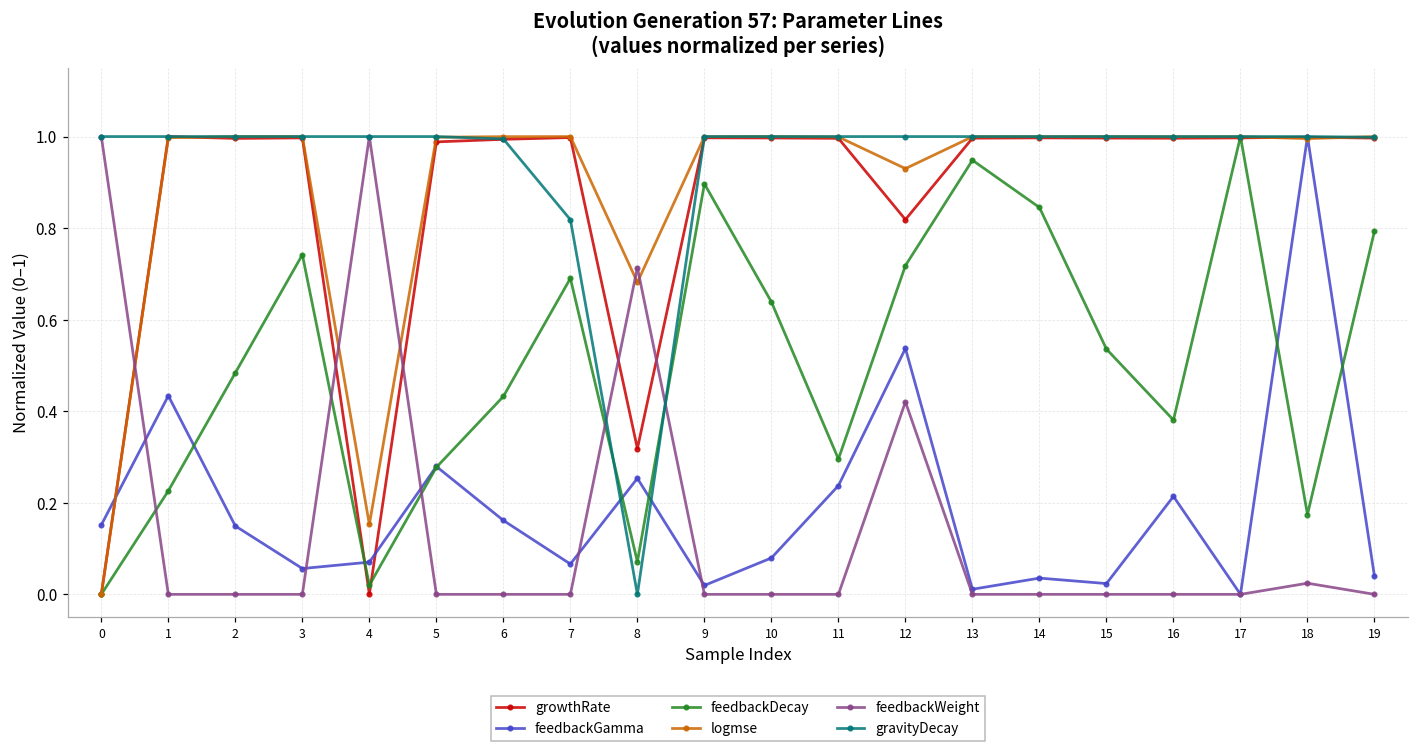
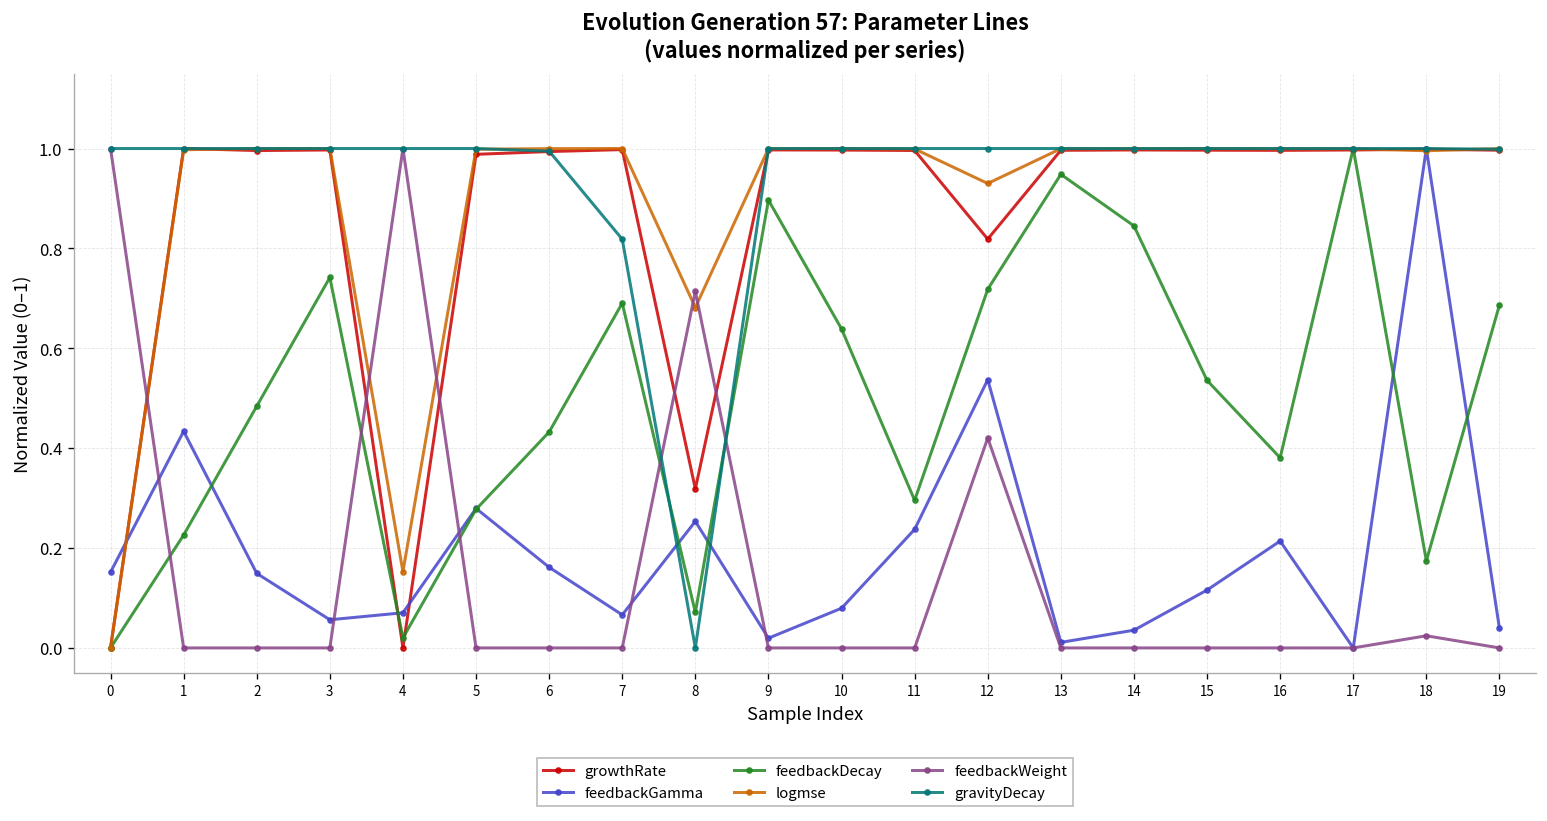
feedbackGamma, 15: 0.02 -> 0.12
feedbackDecay, 19: 0.79 -> 0.69
